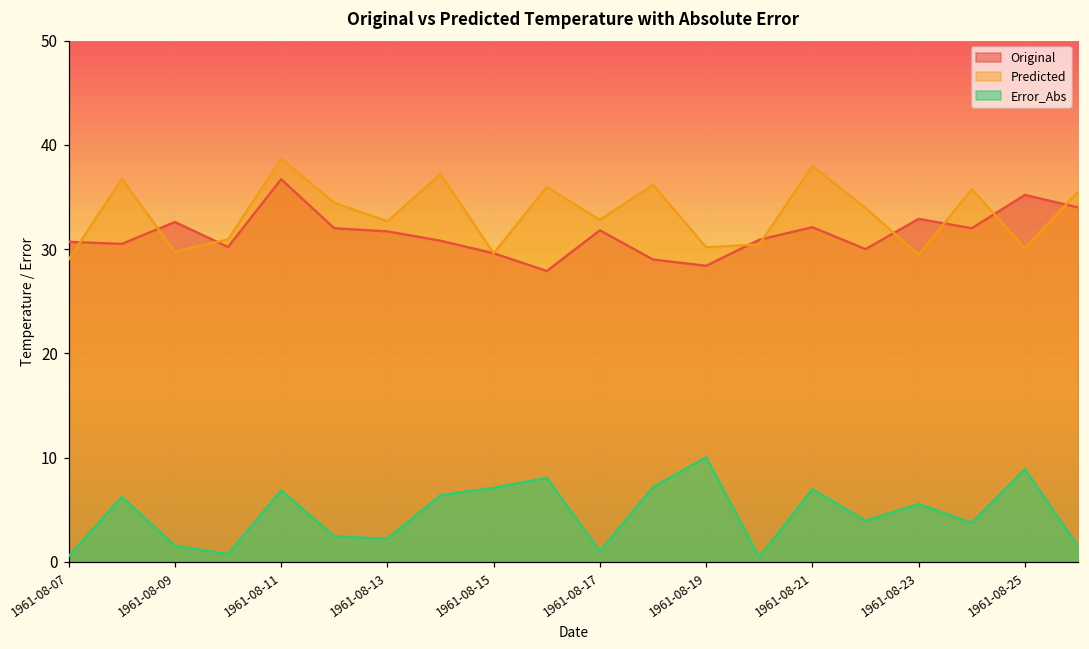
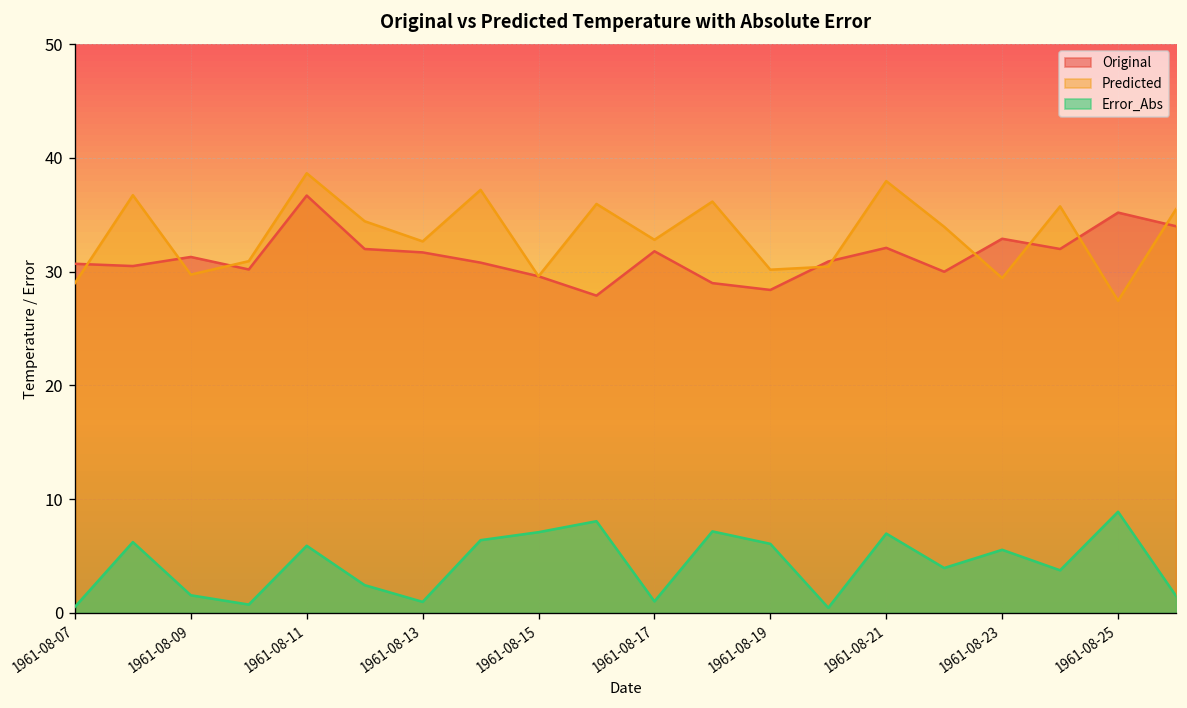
Original, 1961-08-09: 33 -> 31
Error_Abs, 1961-08-11: 7 -> 6
Error_Abs, 1961-08-13: 2 -> 1
Error_Abs, 1961-08-19: 10 -> 6
Predicted, 1961-08-25: 30 -> 27
